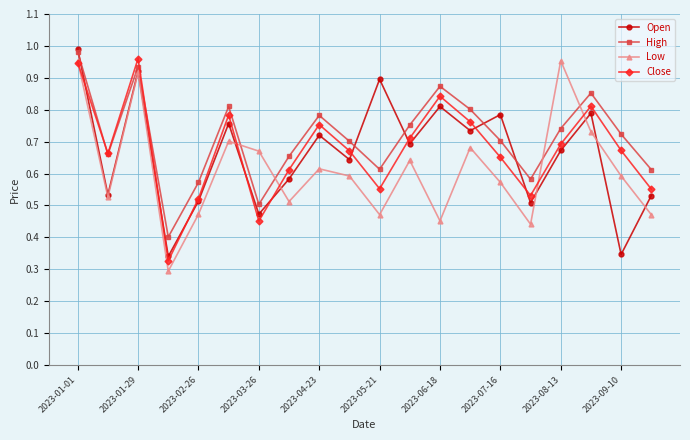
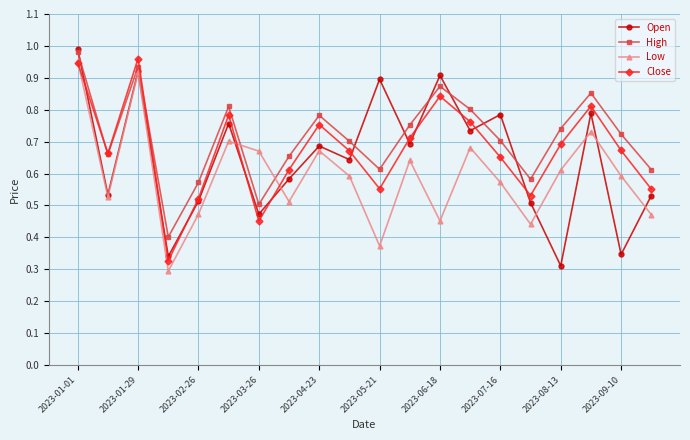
Open, 2023-04-23: 0.72 -> 0.69
Low, 2023-04-23: 0.61 -> 0.67
Low, 2023-05-21: 0.47 -> 0.37
Open, 2023-06-18: 0.81 -> 0.91
Open, 2023-08-13: 0.67 -> 0.31
Low, 2023-08-13: 0.95 -> 0.61
